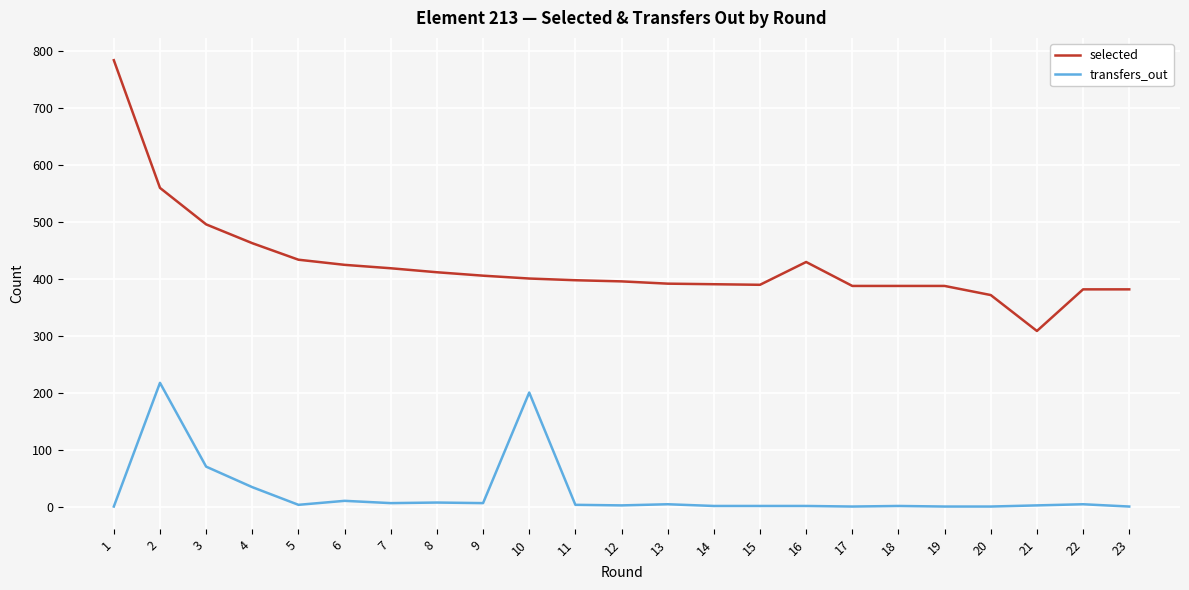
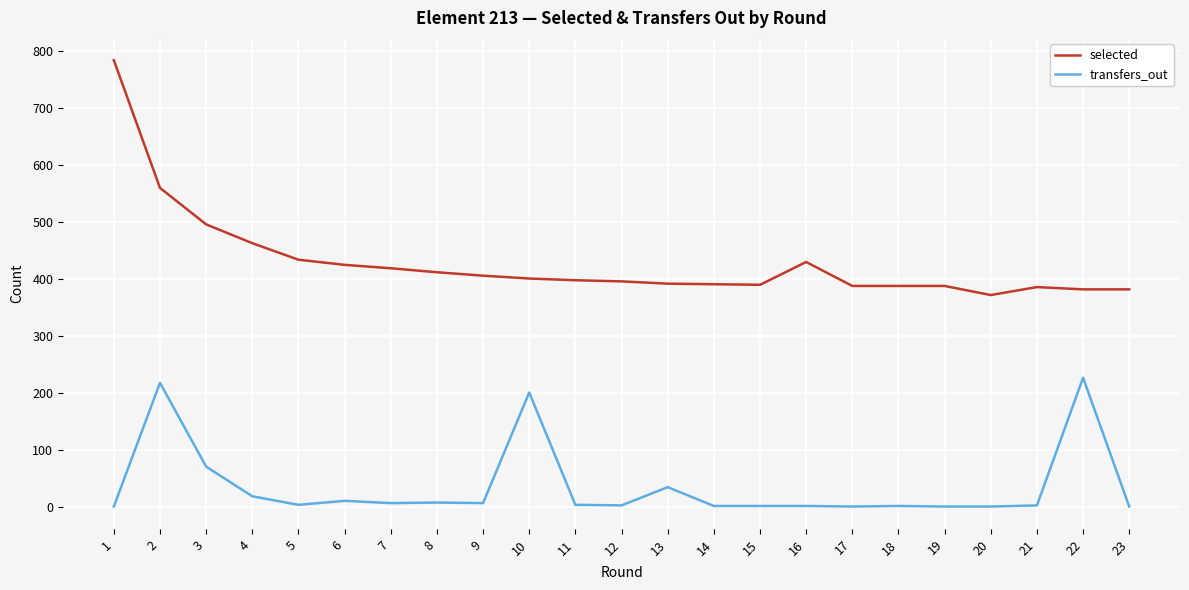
transfers_out, 4: 30 -> 20
transfers_out, 13: 0 -> 30
selected, 21: 310 -> 390
transfers_out, 22: 0 -> 230
